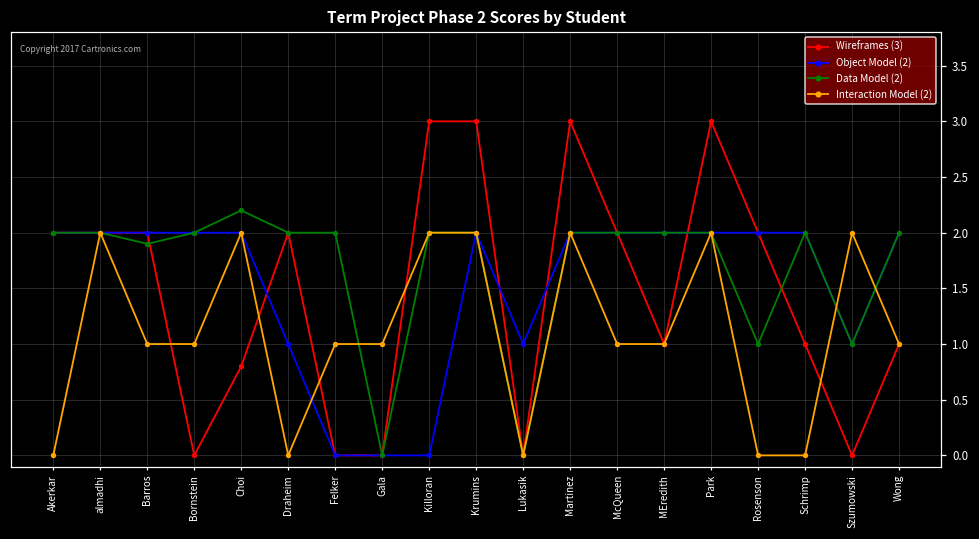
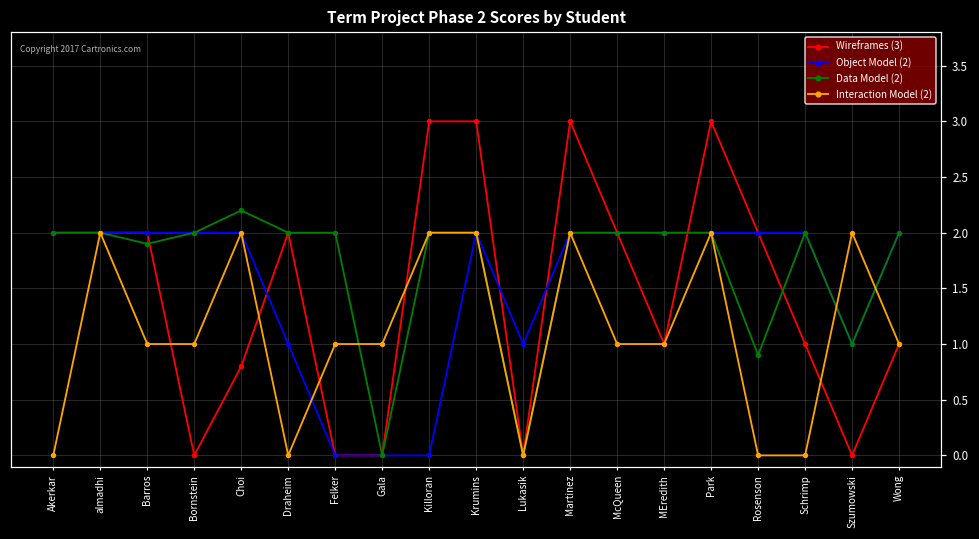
Data Model (2), Rosenson: 1.0 -> 0.9
